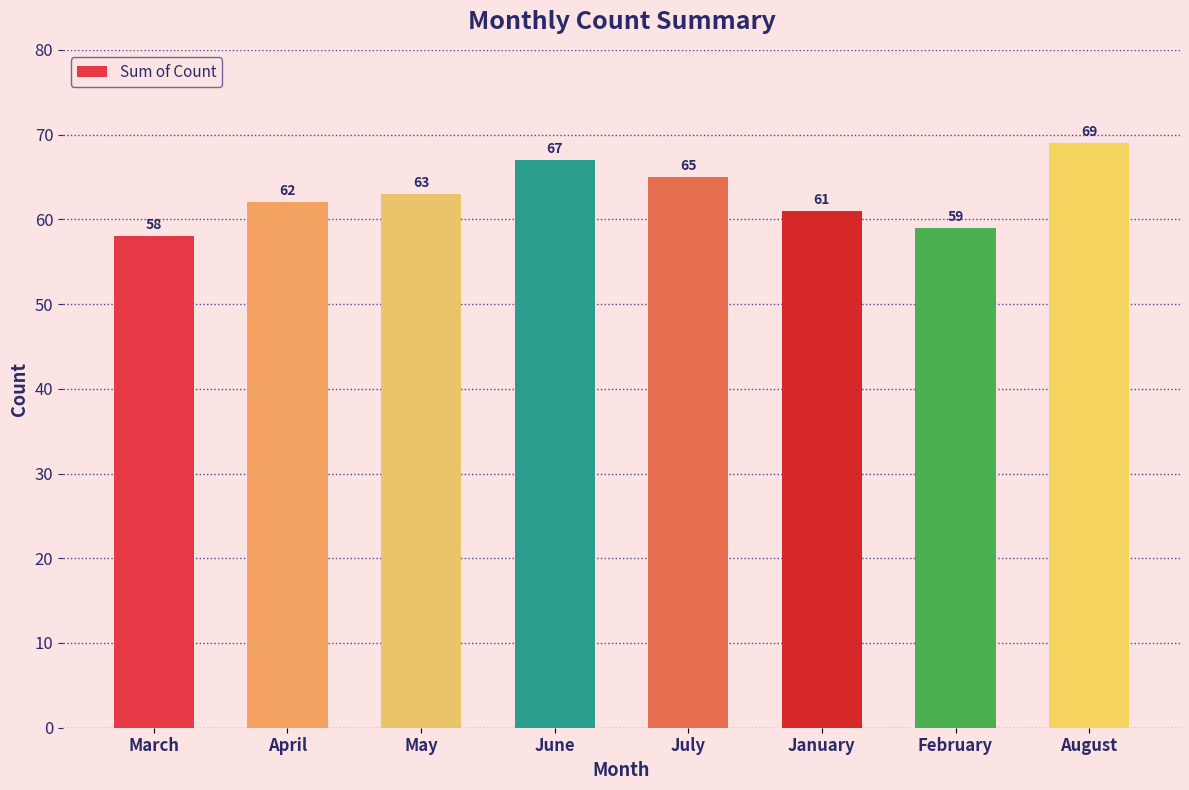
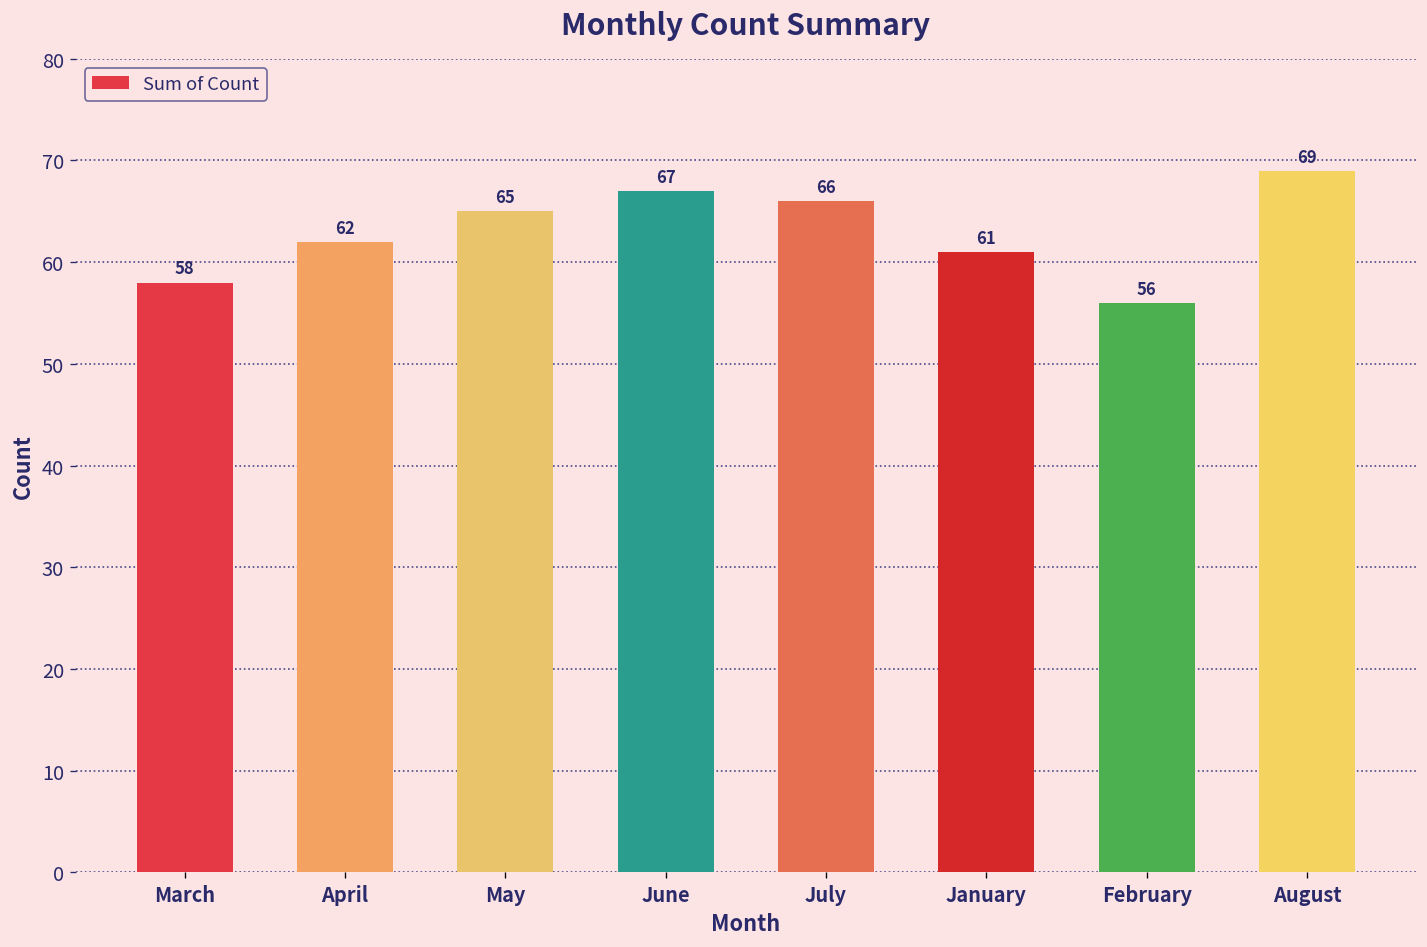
May: 63 -> 65
July: 65 -> 66
February: 59 -> 56
